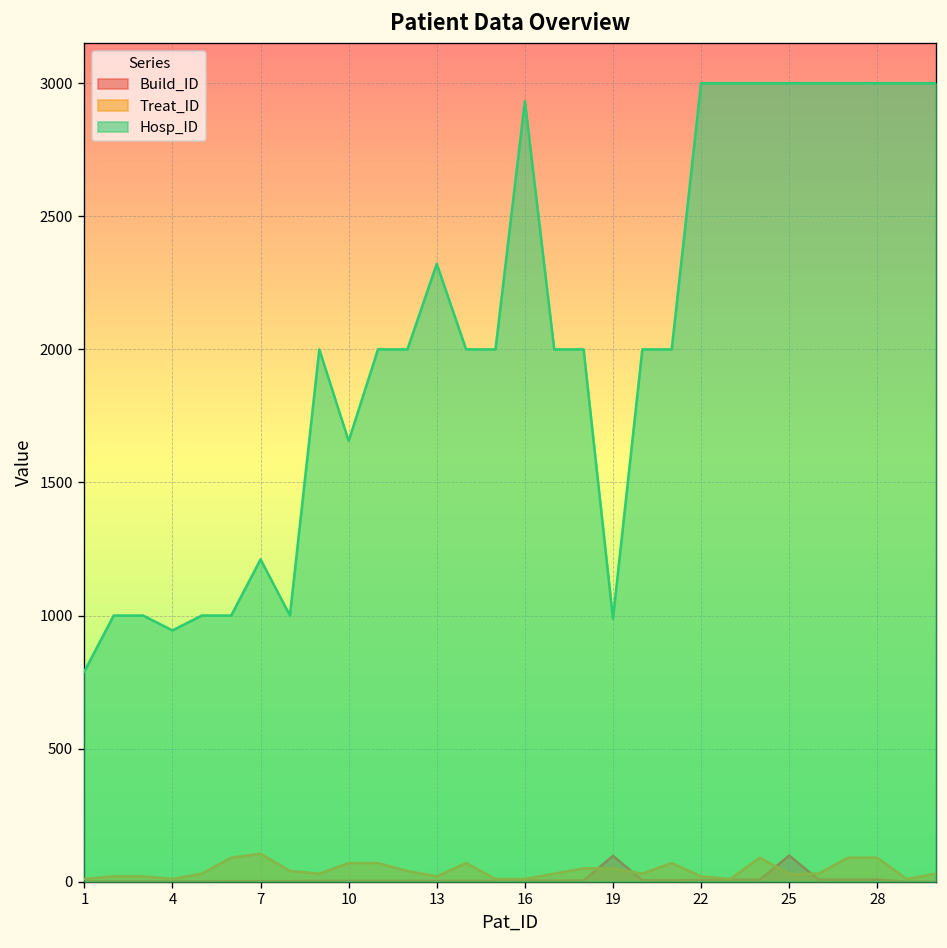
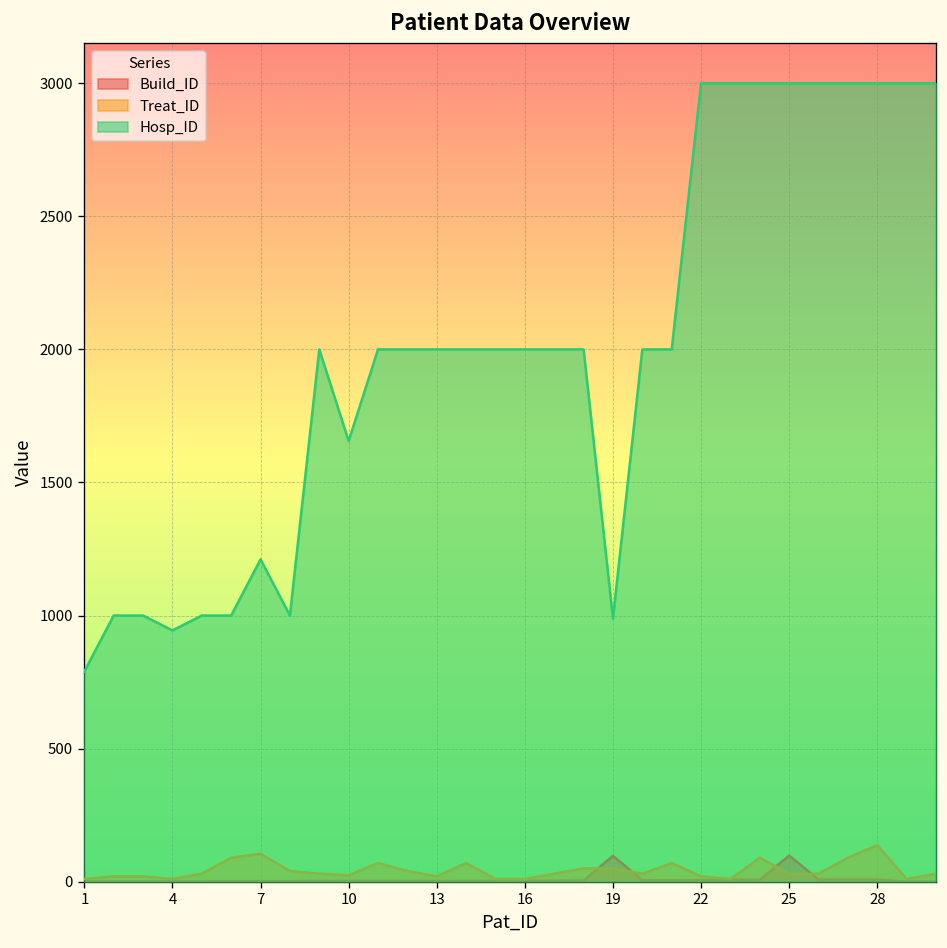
Treat_ID, 10: 70 -> 20
Hosp_ID, 13: 2320 -> 2000
Hosp_ID, 16: 2930 -> 2000
Treat_ID, 28: 90 -> 140
